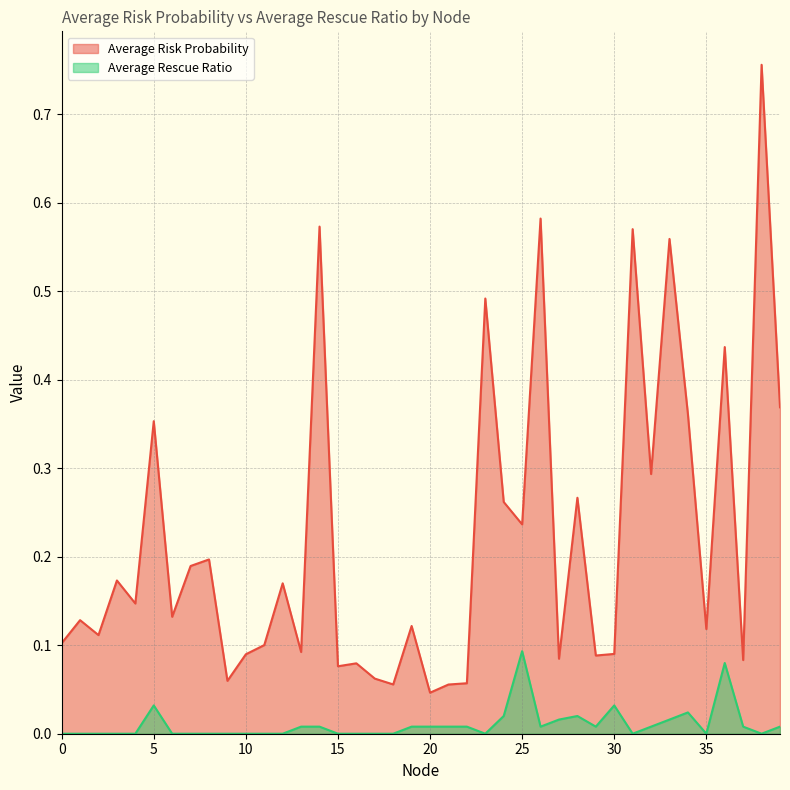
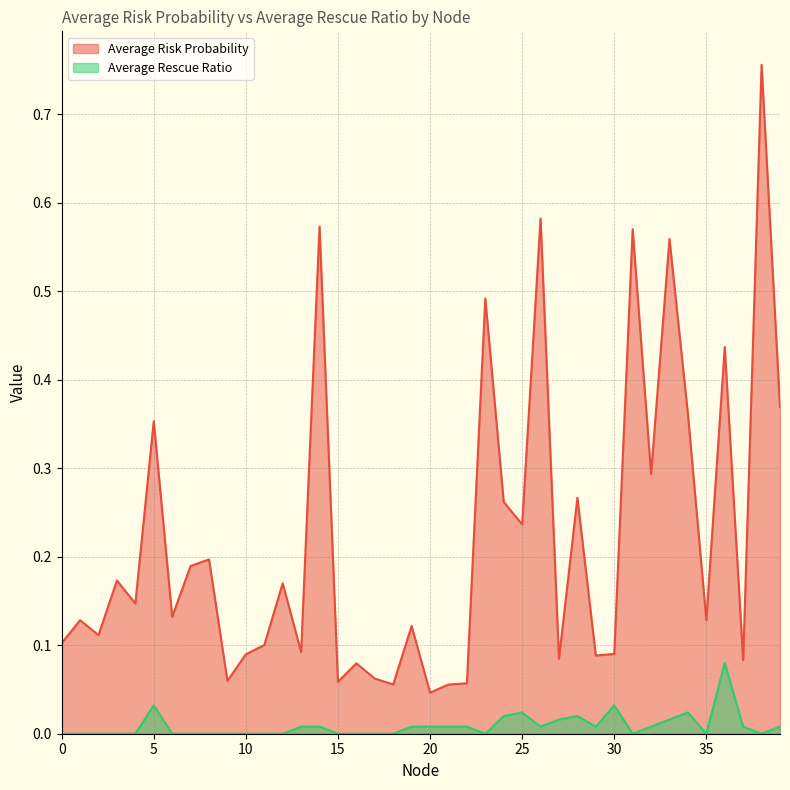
Average Risk Probability, 15: 0.08 -> 0.06
Average Rescue Ratio, 25: 0.09 -> 0.02
Average Risk Probability, 35: 0.12 -> 0.13
